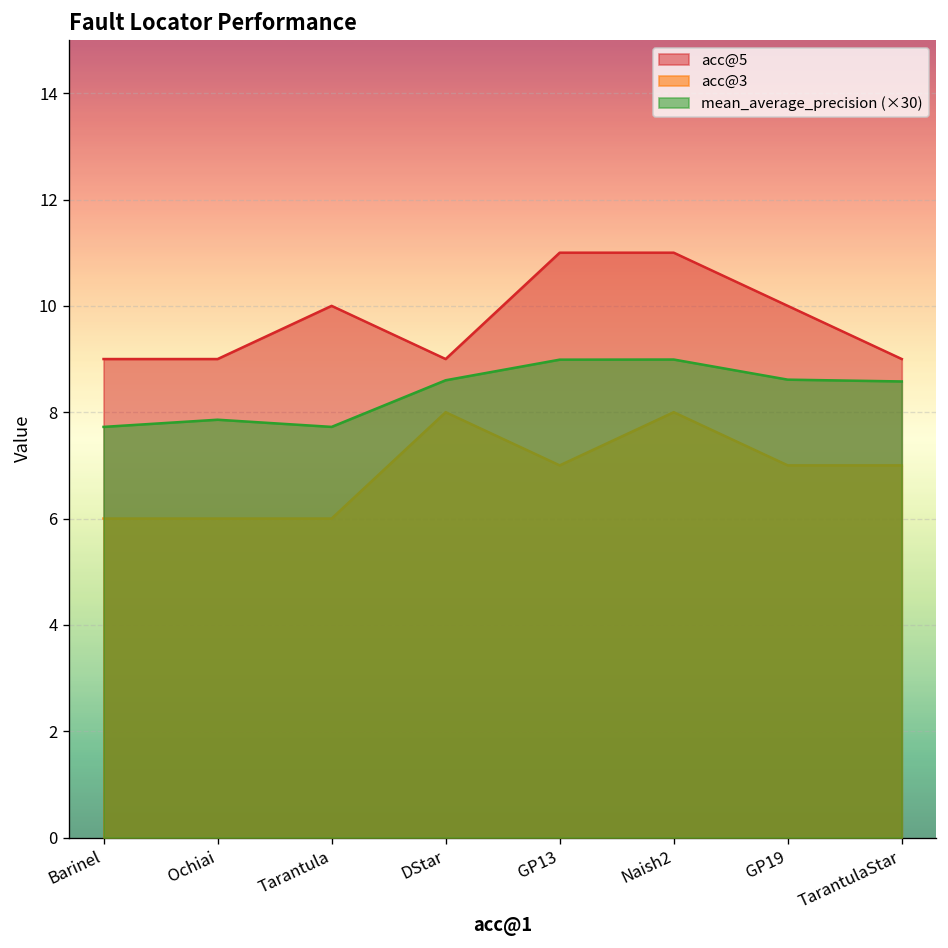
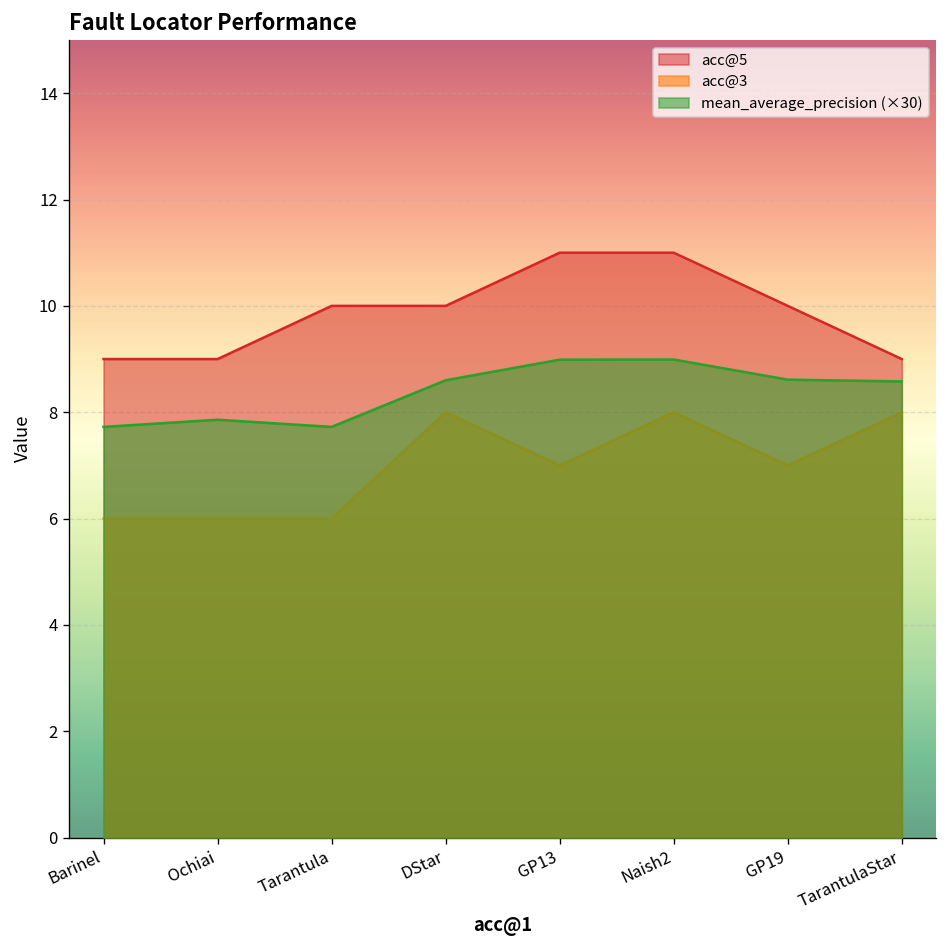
acc@5, DStar: 9 -> 10
acc@3, TarantulaStar: 7 -> 8
